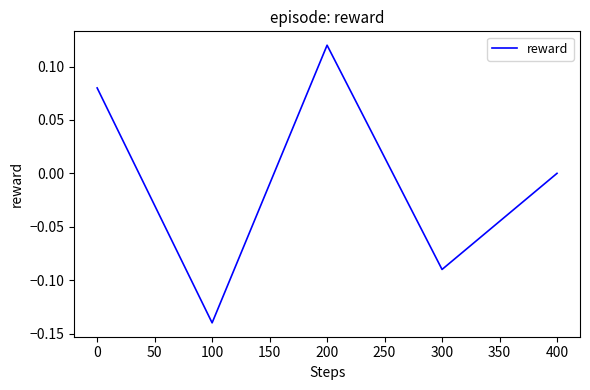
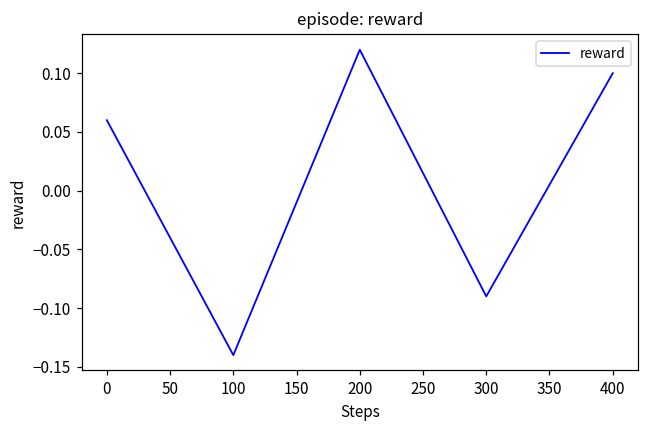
0: 0.08 -> 0.06
400: 0.0 -> 0.1
